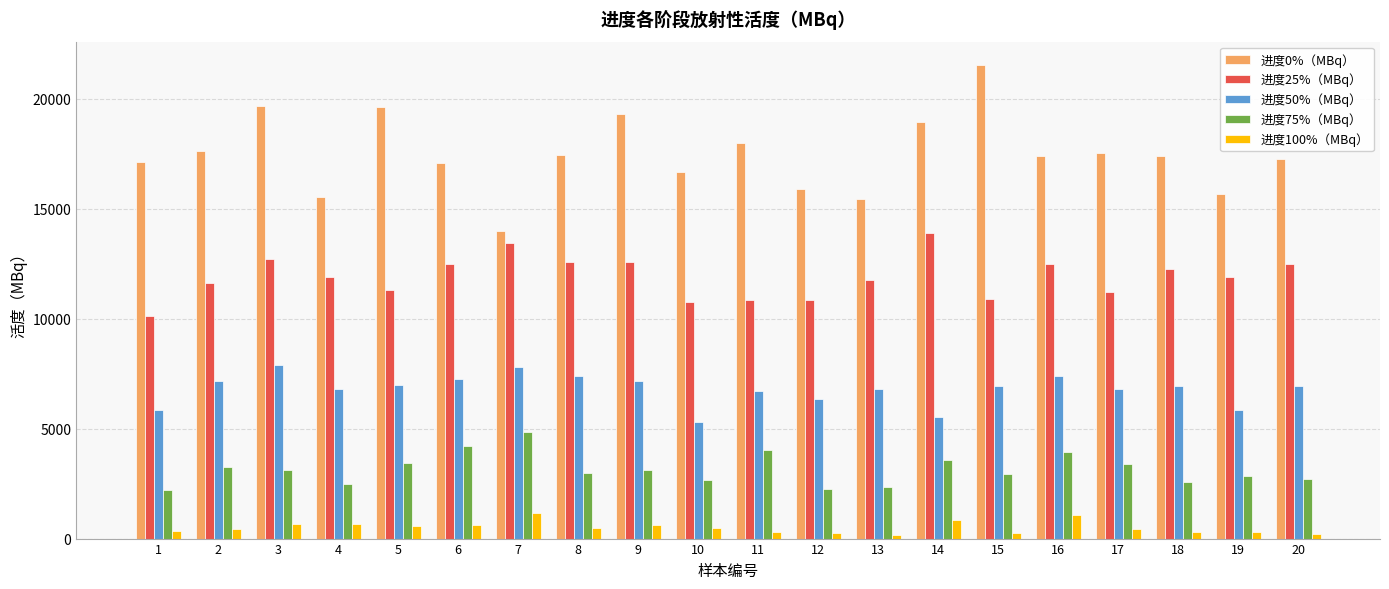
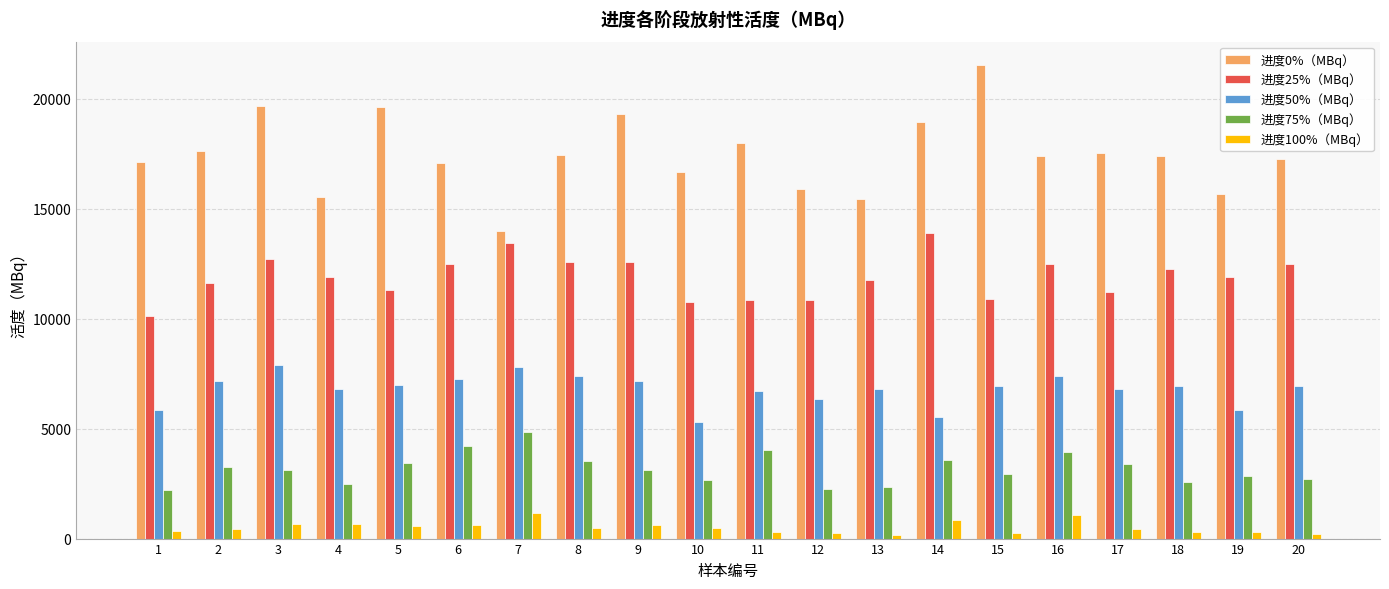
进度75%（MBq）, 8: 3000 -> 3500
